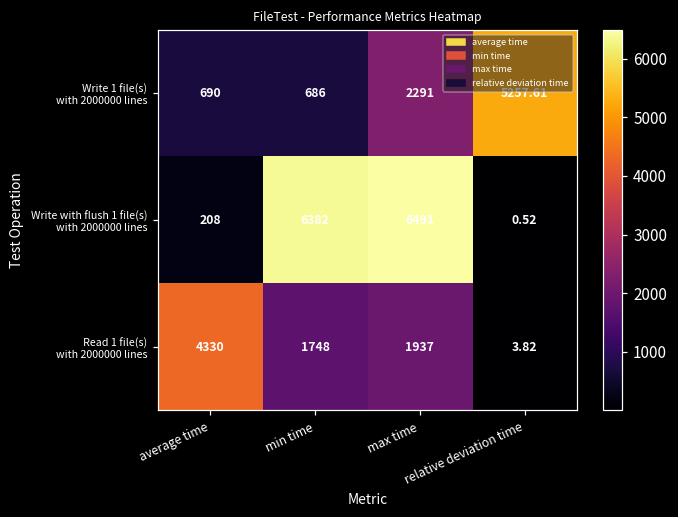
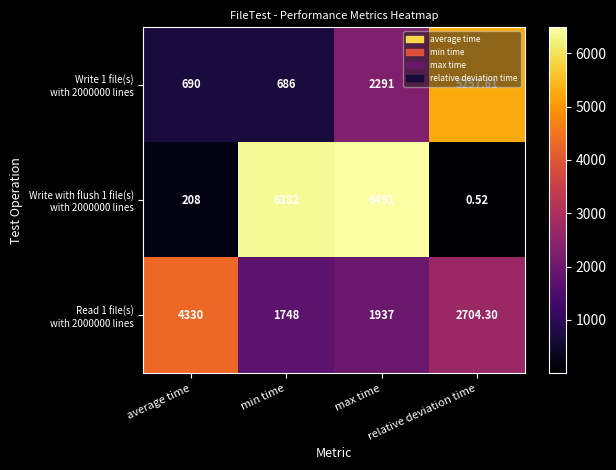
Read 1 file(s) with 2000000 lines, relative deviation time: 3.82 -> 2704.30
